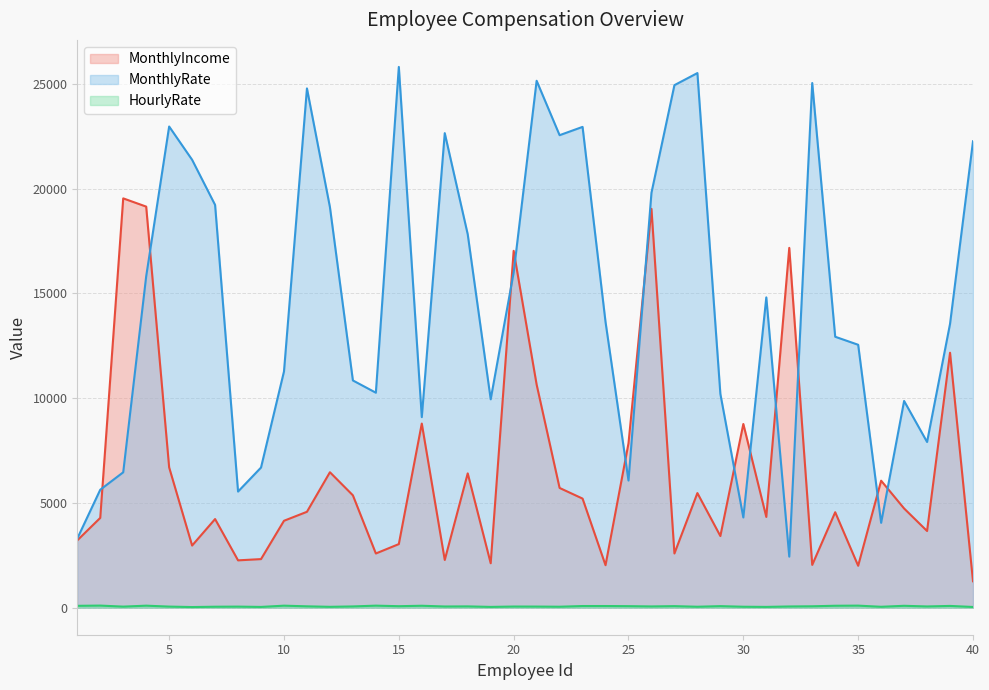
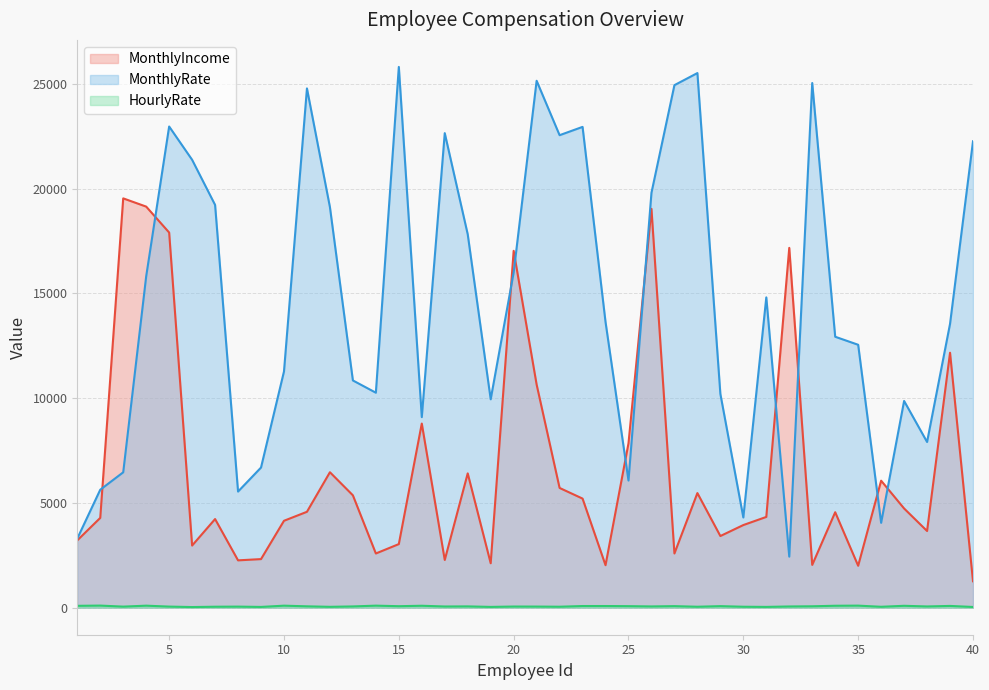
MonthlyIncome, 5: 6700 -> 17900
MonthlyIncome, 30: 8800 -> 3900
